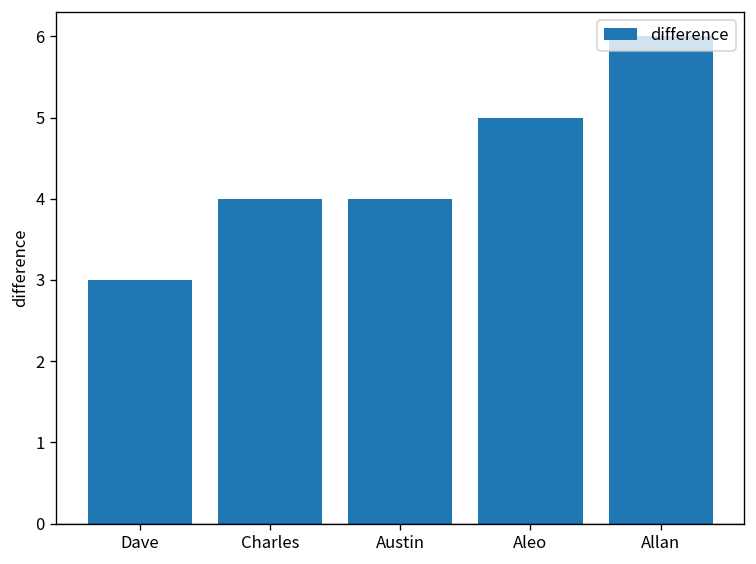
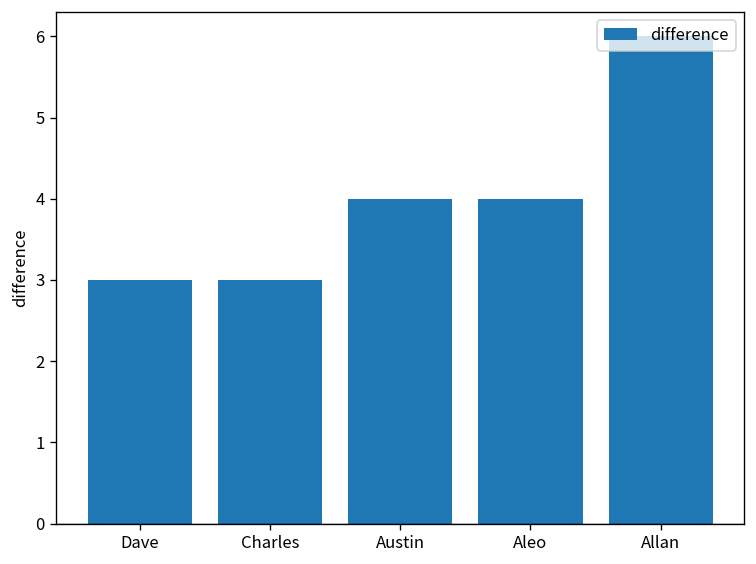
Charles: 4 -> 3
Aleo: 5 -> 4
